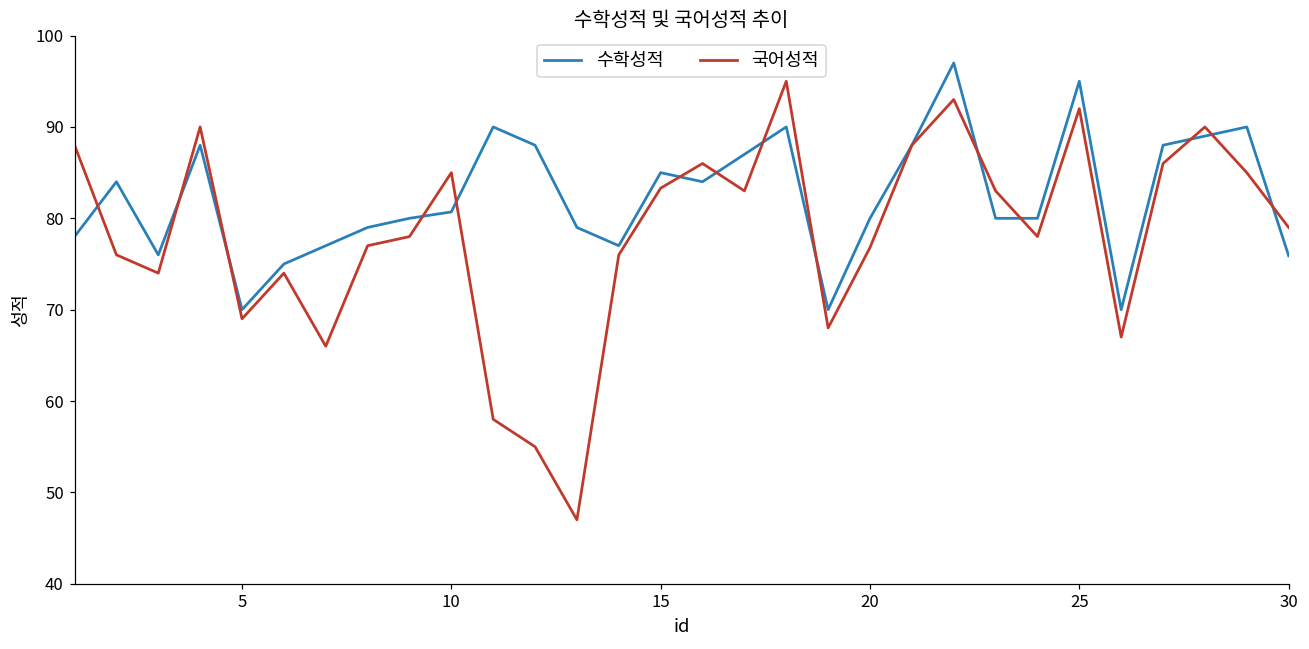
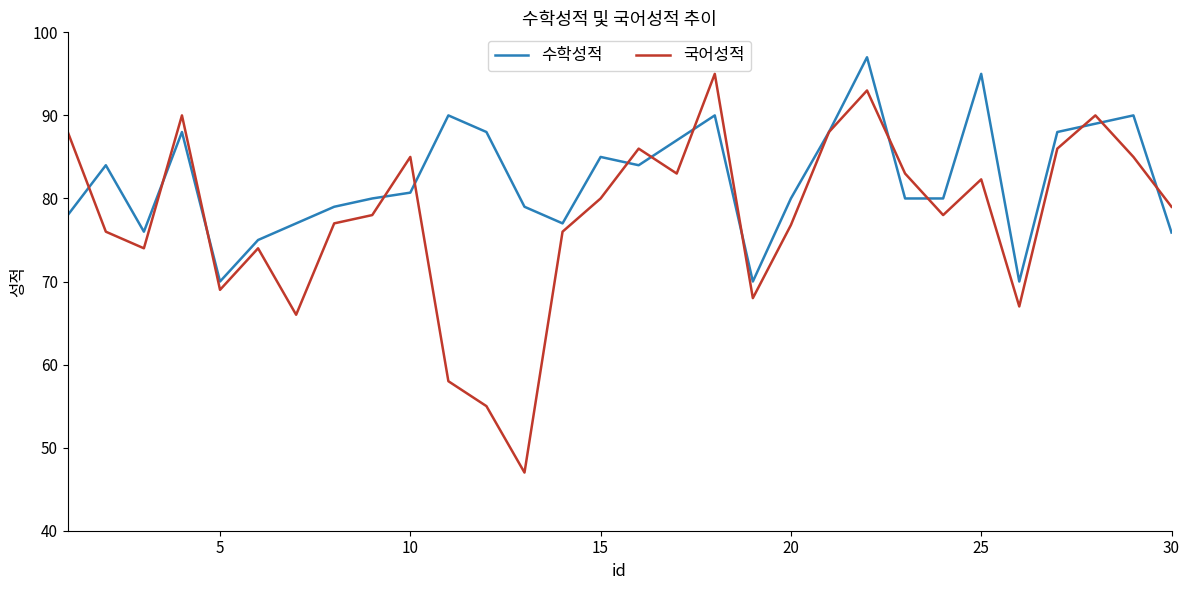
국어성적, 15: 83 -> 80
국어성적, 25: 92 -> 82
